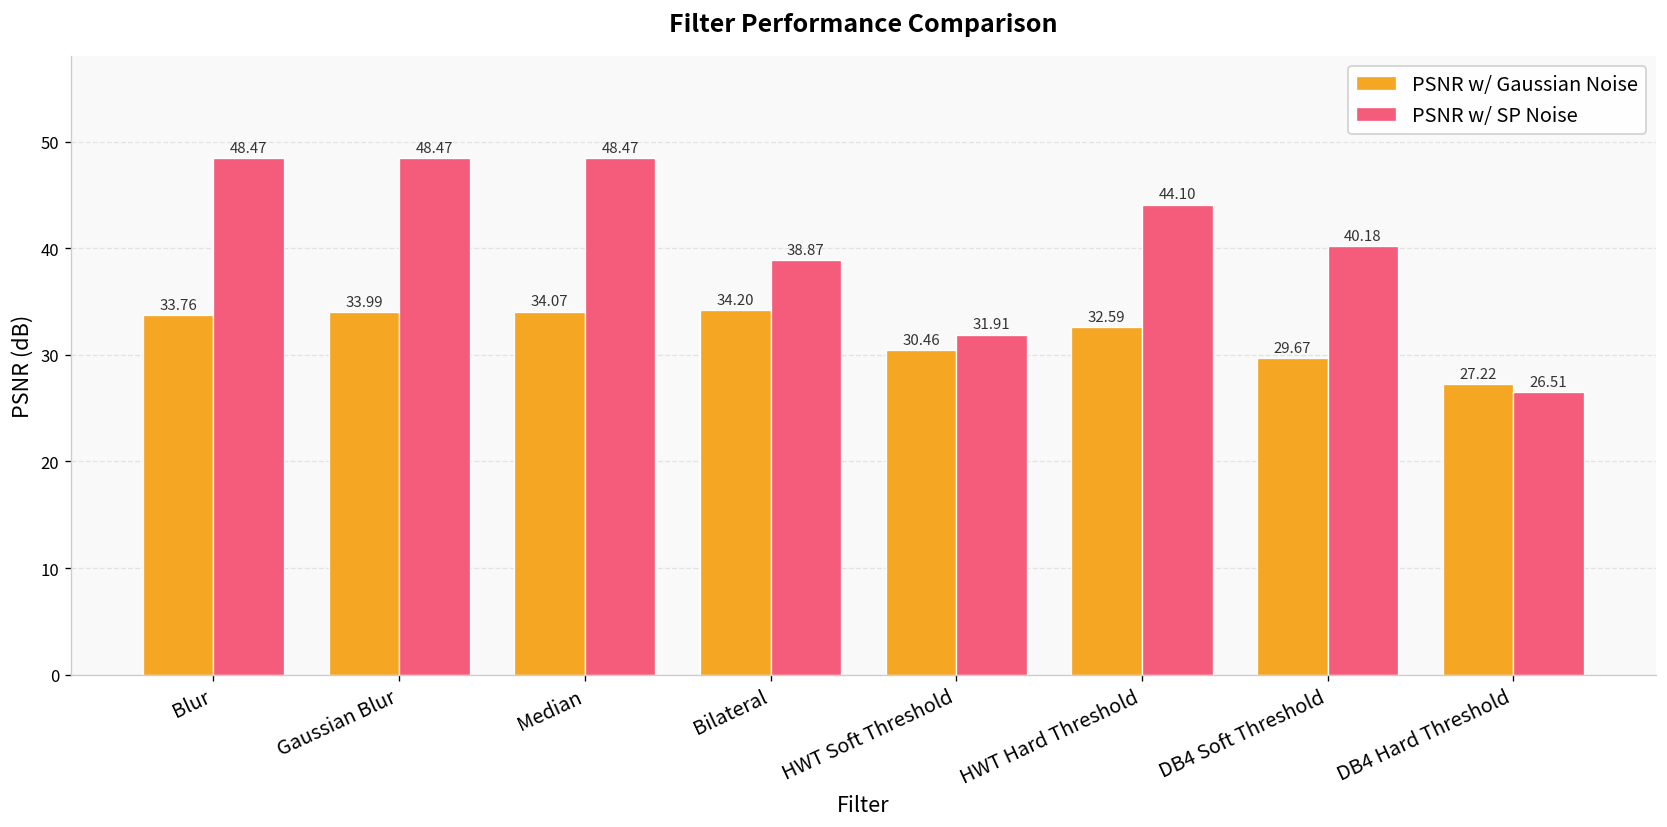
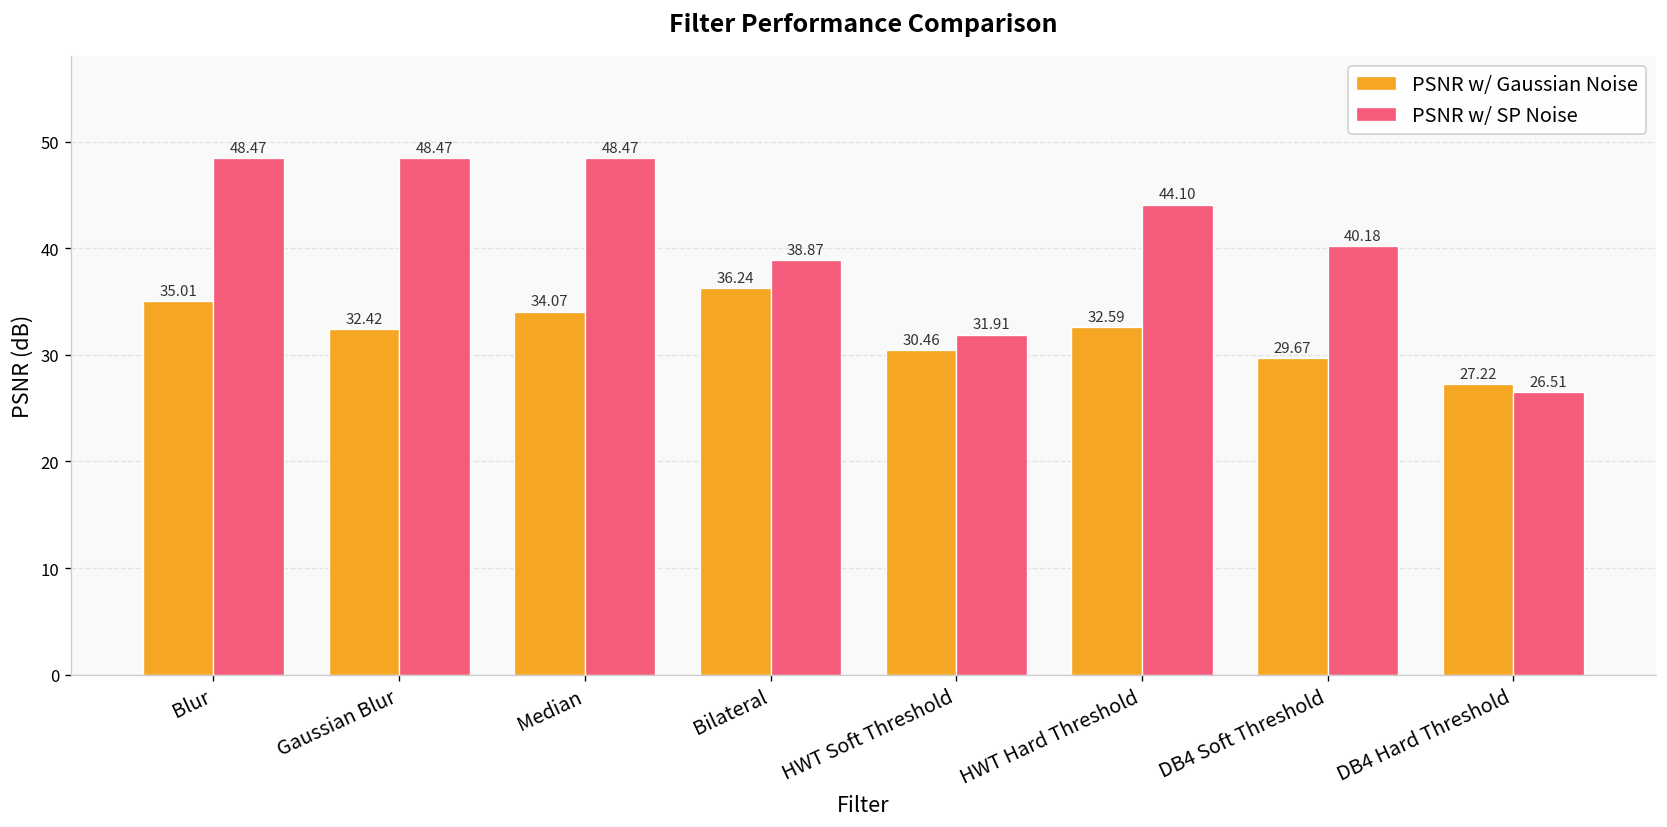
PSNR w/ Gaussian Noise, Blur: 33.76 -> 35.01
PSNR w/ Gaussian Noise, Gaussian Blur: 33.99 -> 32.42
PSNR w/ Gaussian Noise, Bilateral: 34.20 -> 36.24
